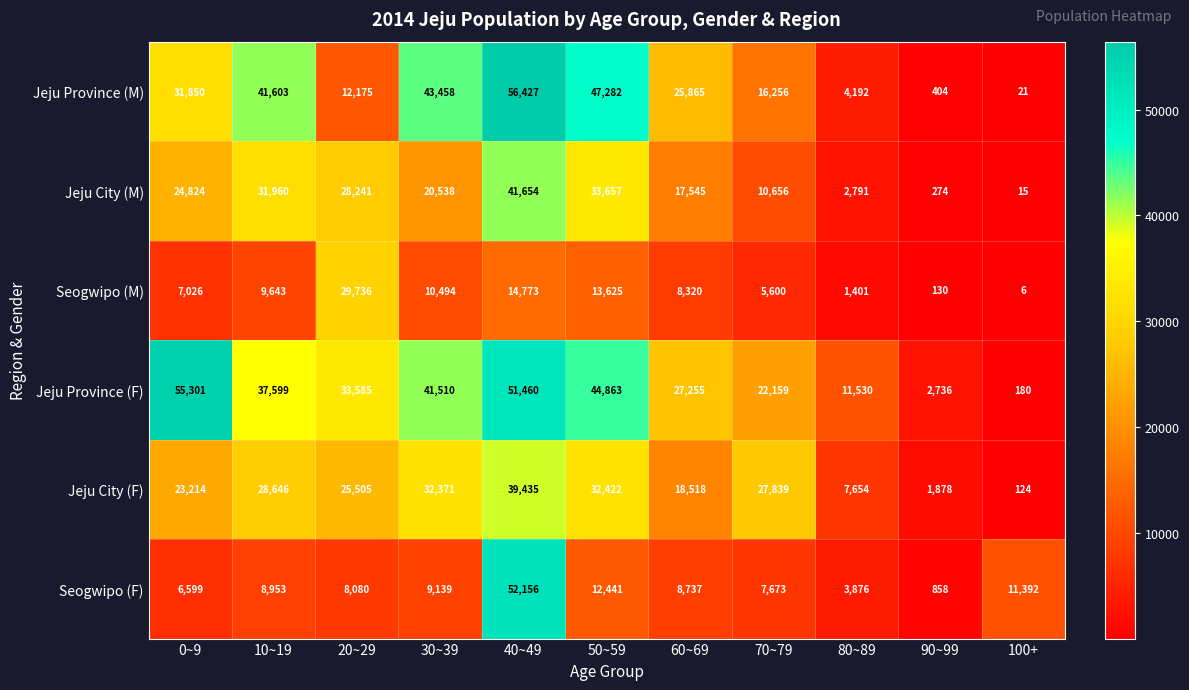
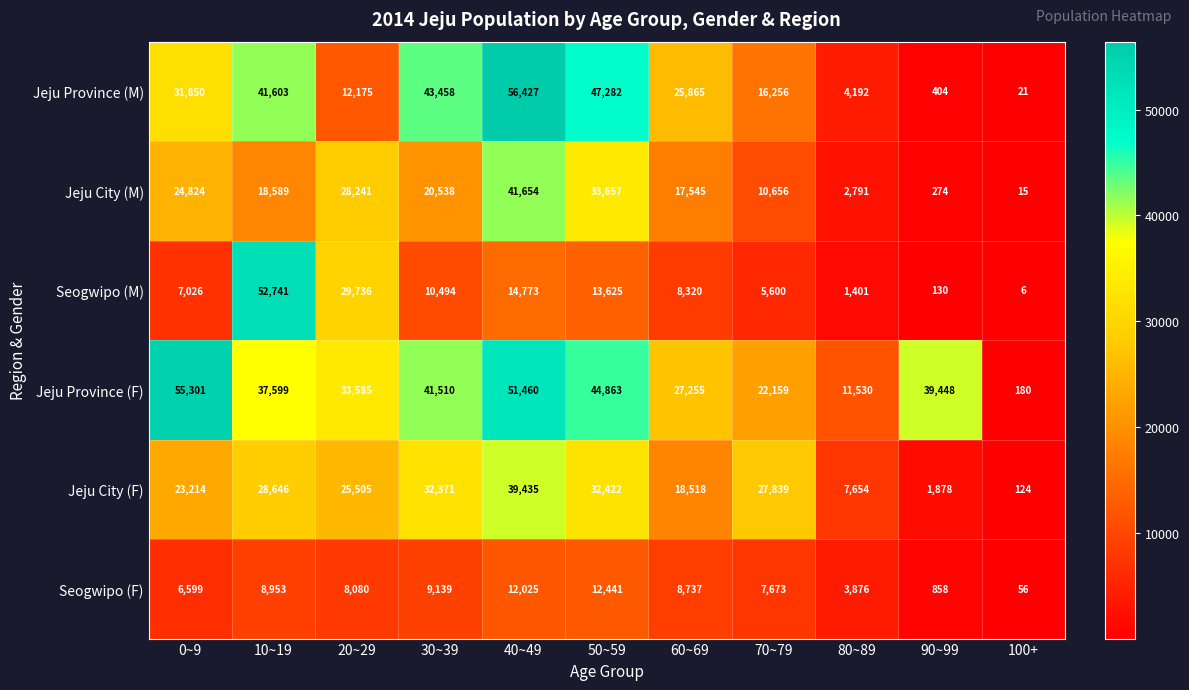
Jeju City (M), 10~19: 31,960 -> 18,589
Seogwipo (M), 10~19: 9,643 -> 52,741
Jeju Province (F), 90~99: 2,736 -> 39,448
Seogwipo (F), 40~49: 52,156 -> 12,025
Seogwipo (F), 100+: 11,392 -> 56
